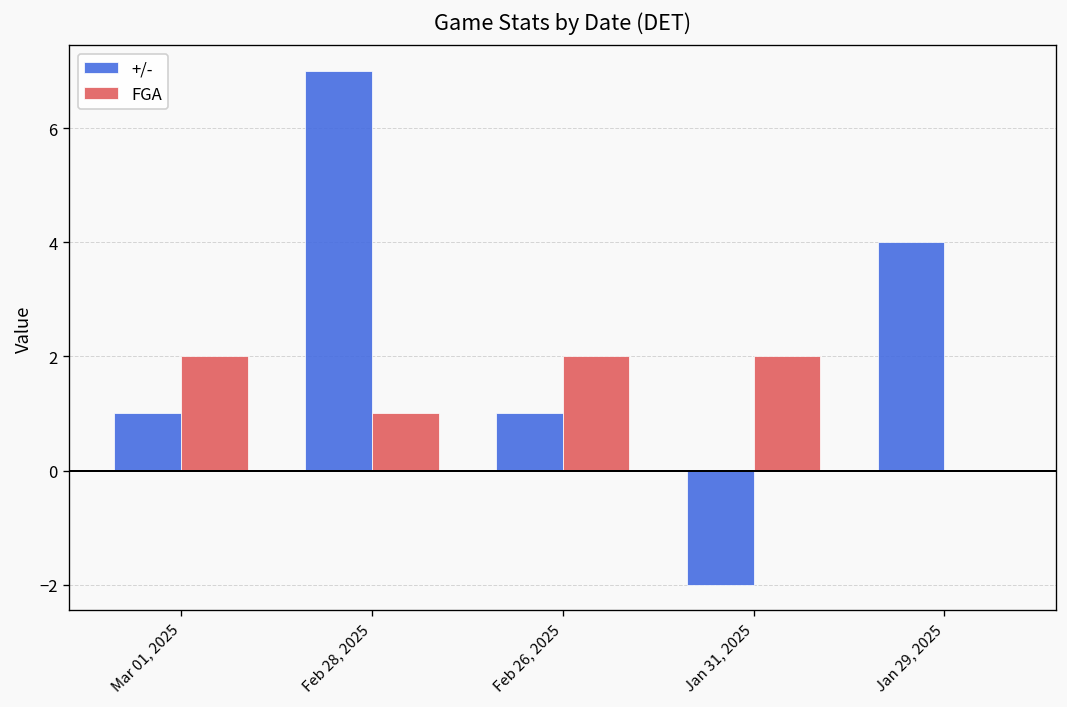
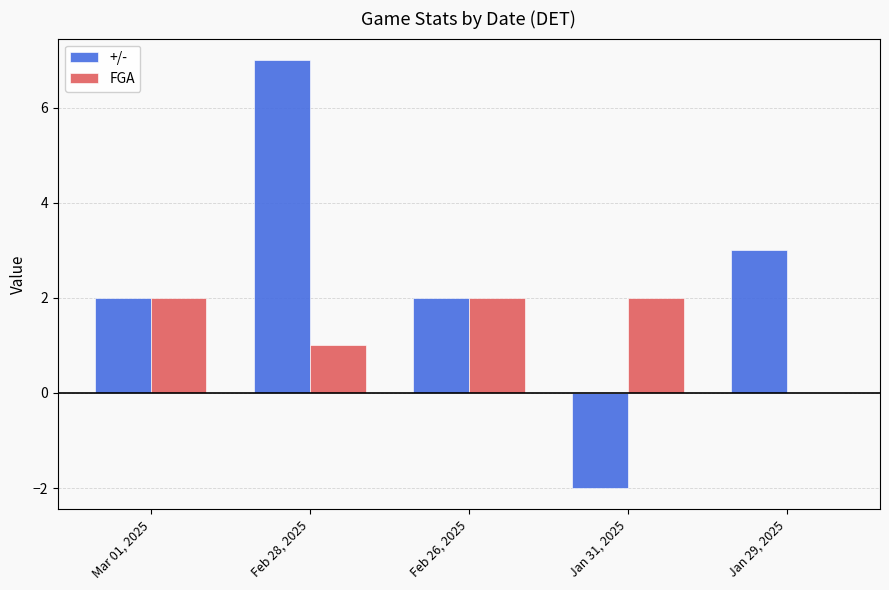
+/-, Mar 01, 2025: 1 -> 2
+/-, Feb 26, 2025: 1 -> 2
+/-, Jan 29, 2025: 4 -> 3
